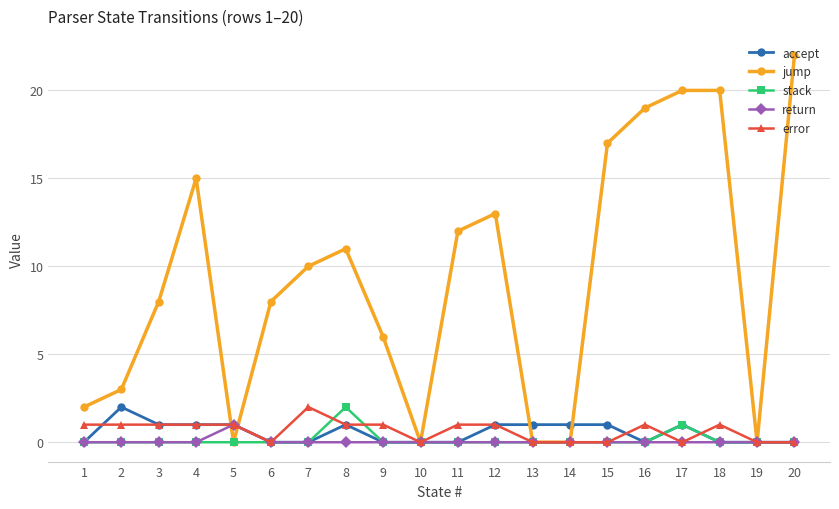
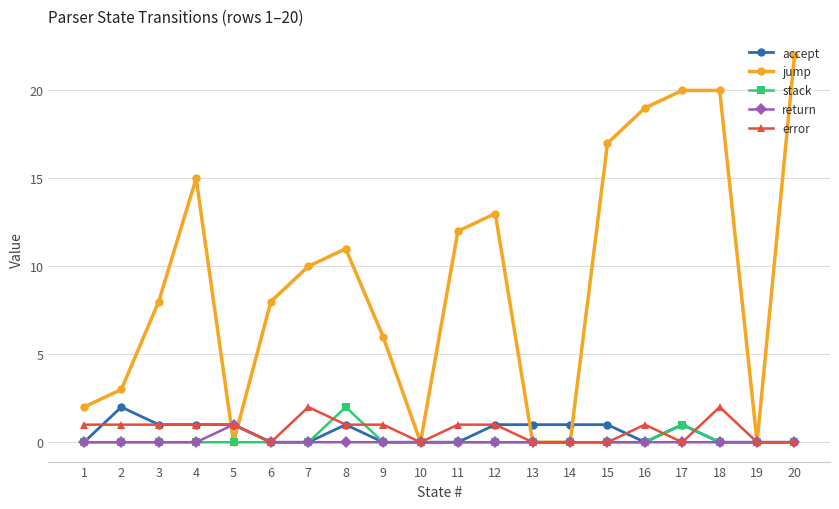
error, 18: 1 -> 2
